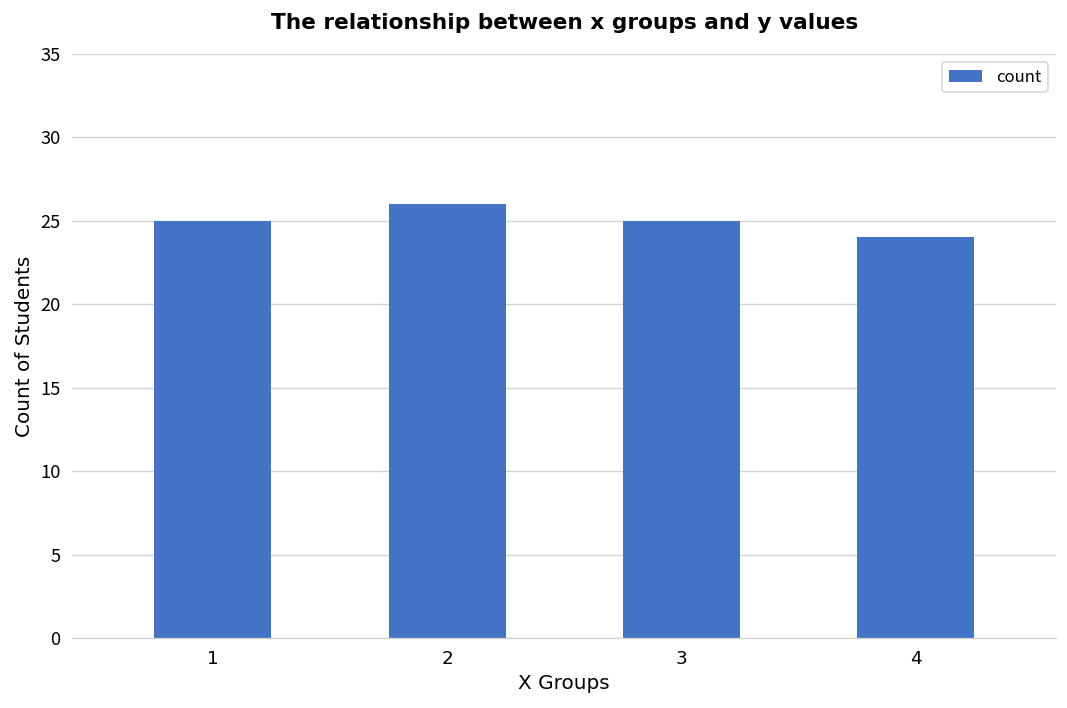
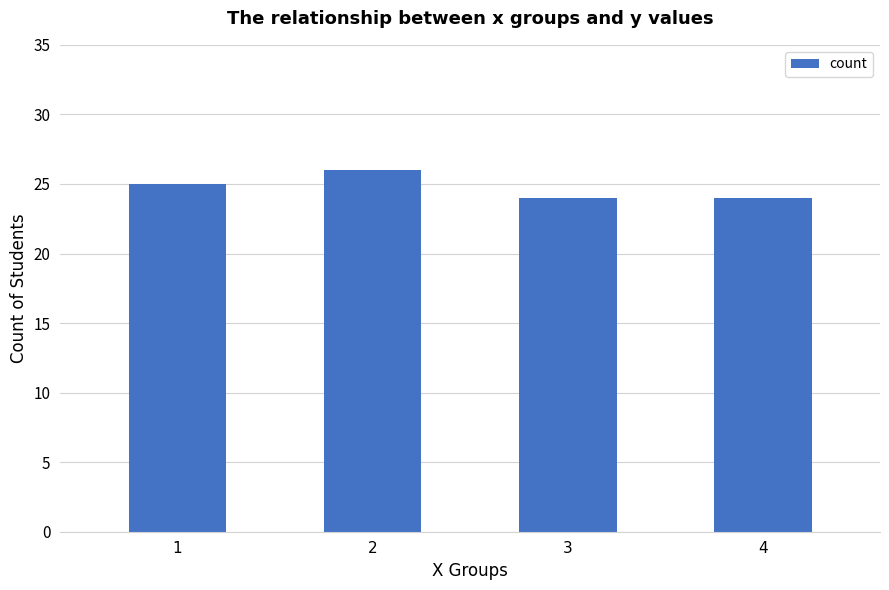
3: 25 -> 24
